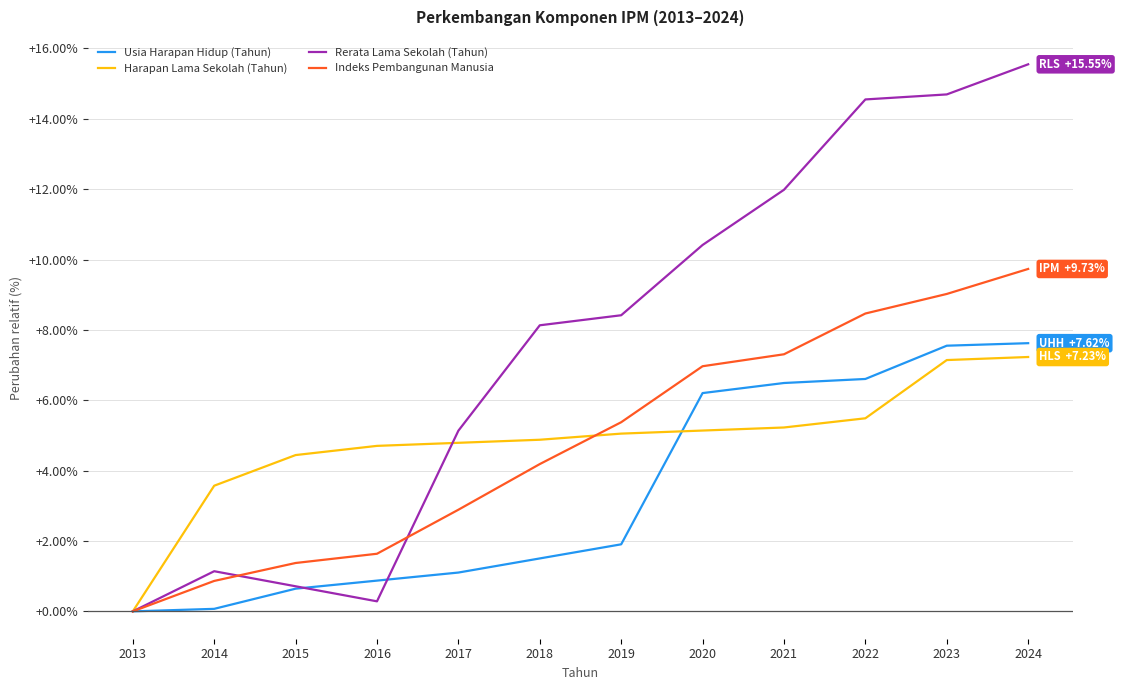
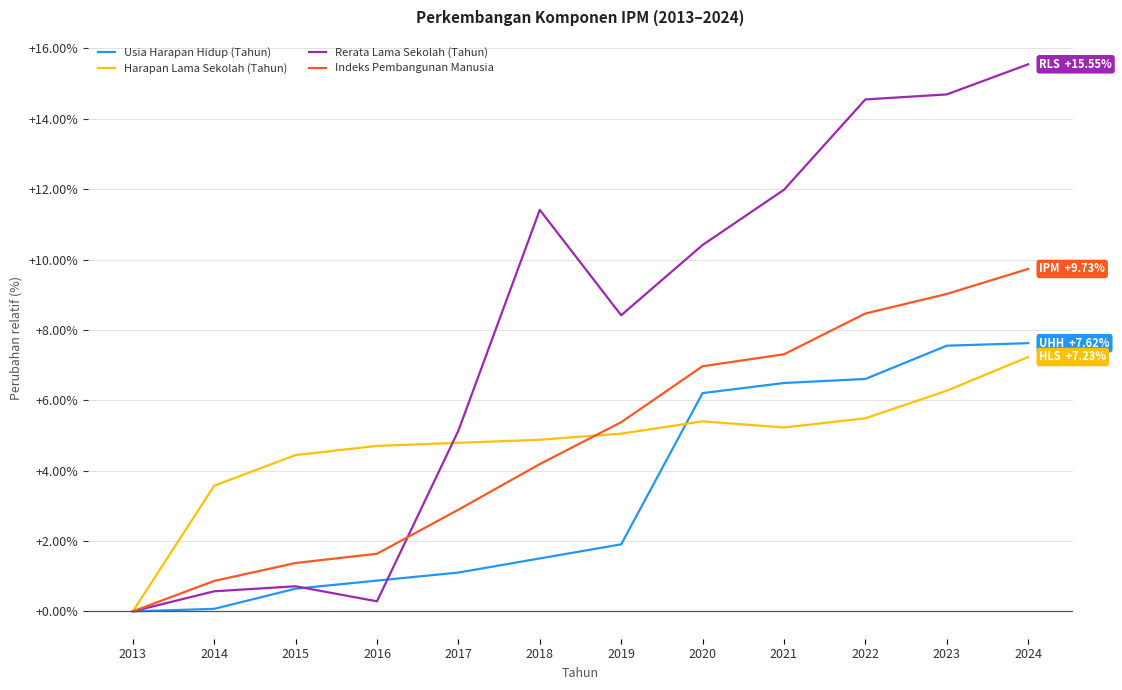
Rerata Lama Sekolah (Tahun), 2014: +1.1% -> +0.6%
Rerata Lama Sekolah (Tahun), 2018: +8.1% -> +11.4%
Harapan Lama Sekolah (Tahun), 2020: +5.1% -> +5.4%
Harapan Lama Sekolah (Tahun), 2023: +7.1% -> +6.3%
